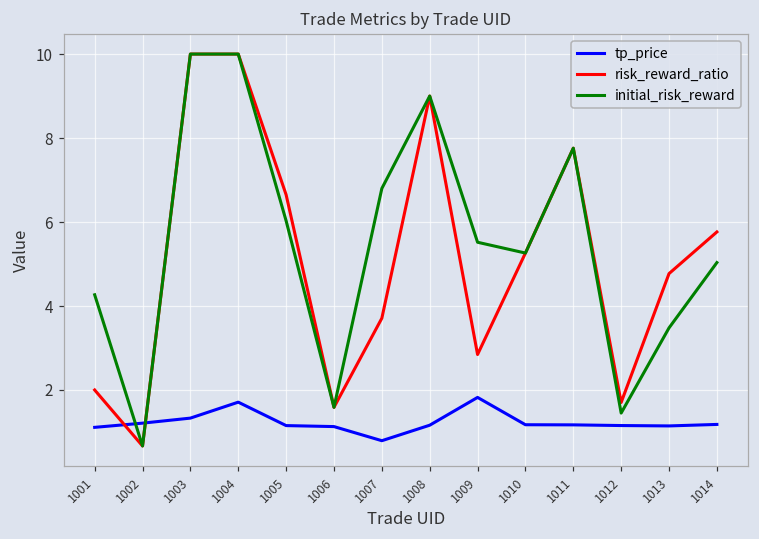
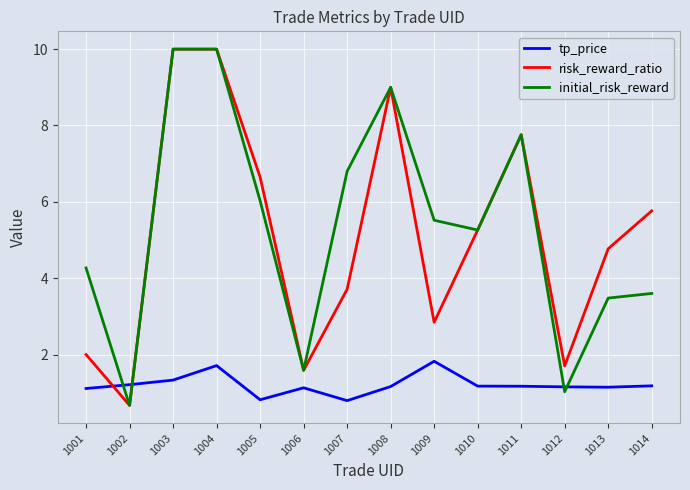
tp_price, 1005: 1.2 -> 0.8
initial_risk_reward, 1012: 1.5 -> 1.0
initial_risk_reward, 1014: 5.0 -> 3.6
